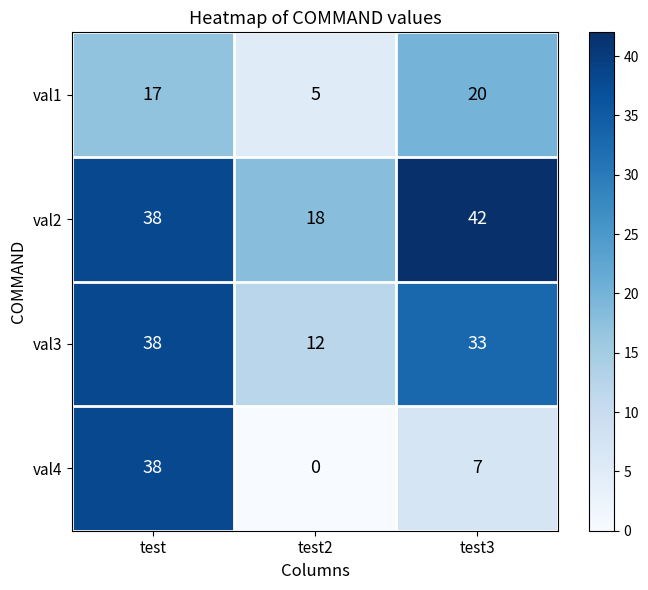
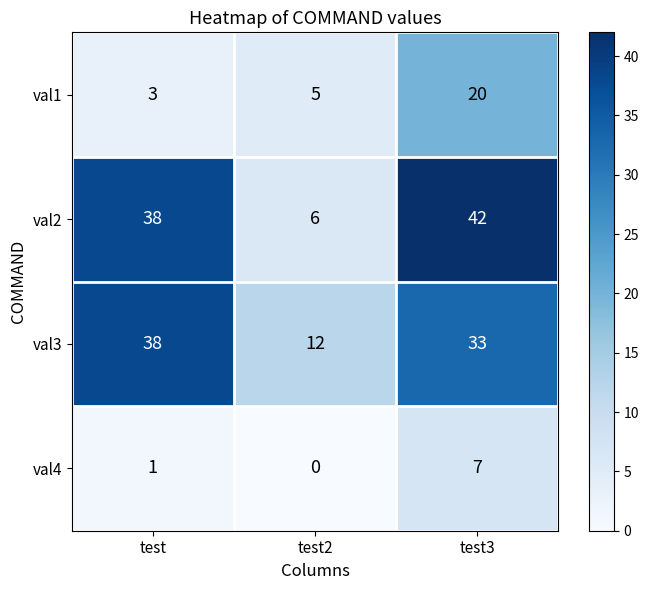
val1, test: 17 -> 3
val2, test2: 18 -> 6
val4, test: 38 -> 1
